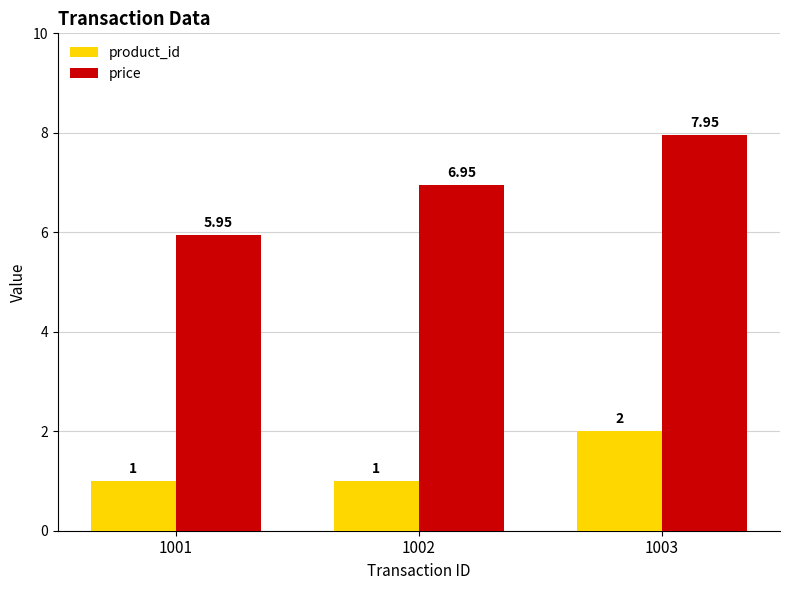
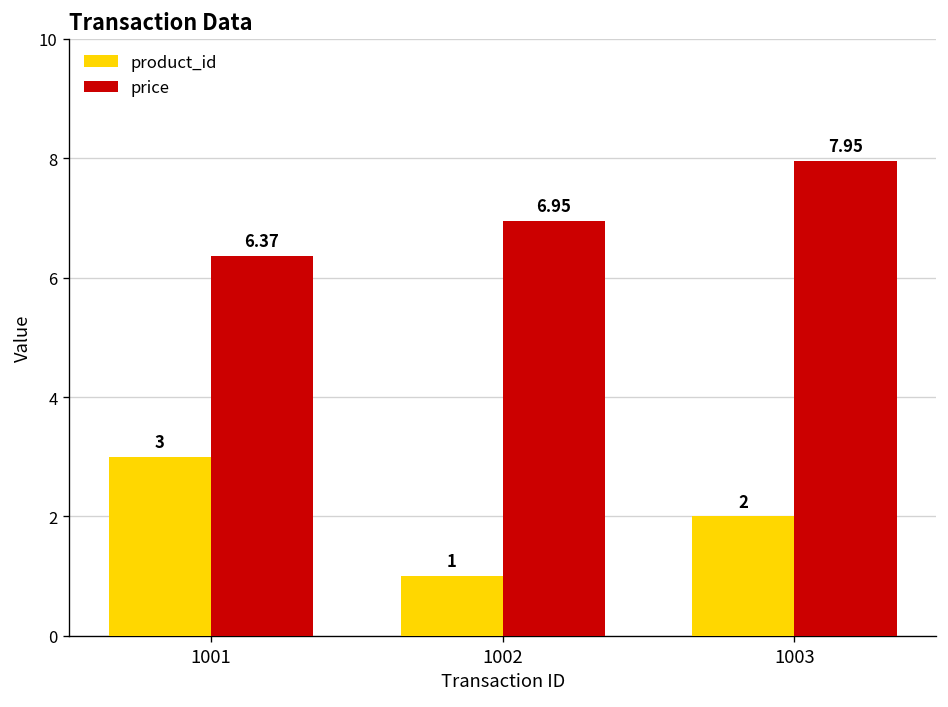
product_id, 1001: 1 -> 3
price, 1001: 5.95 -> 6.37
